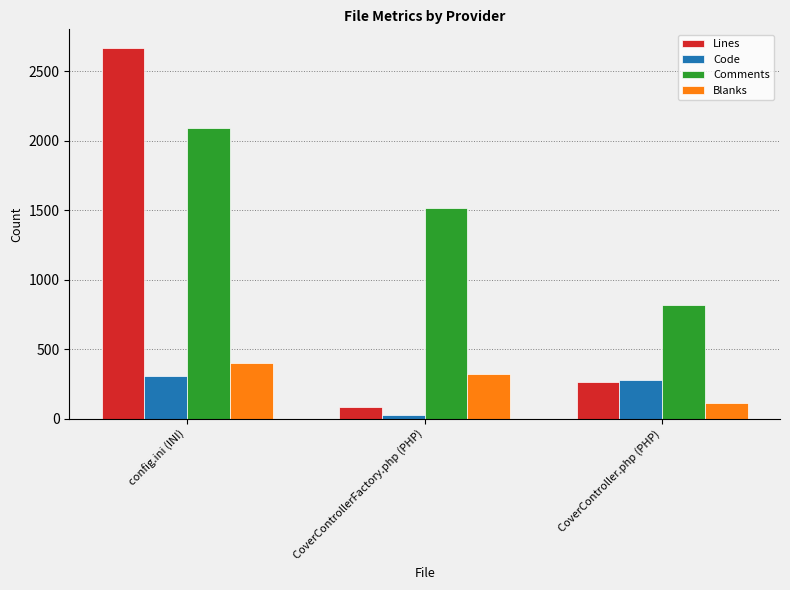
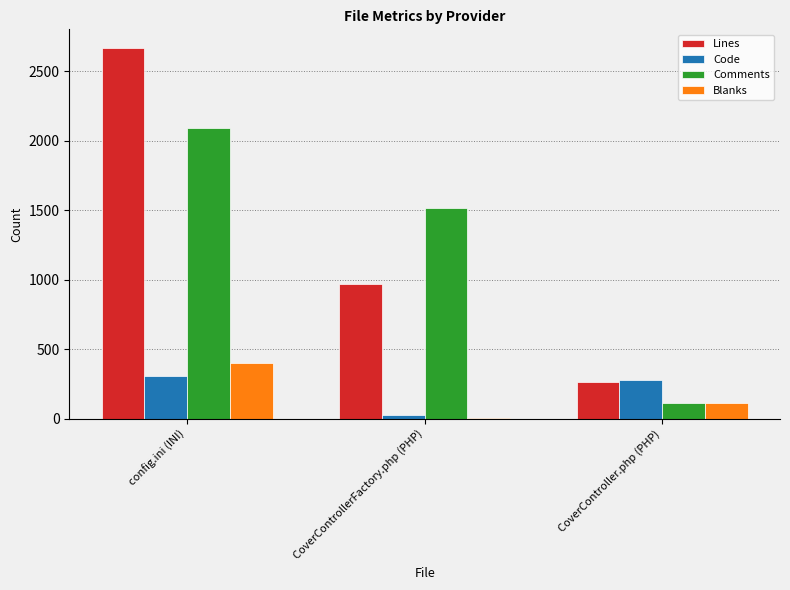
Lines, CoverControllerFactory.php (PHP): 80 -> 970
Blanks, CoverControllerFactory.php (PHP): 320 -> 0
Comments, CoverController.php (PHP): 820 -> 110
